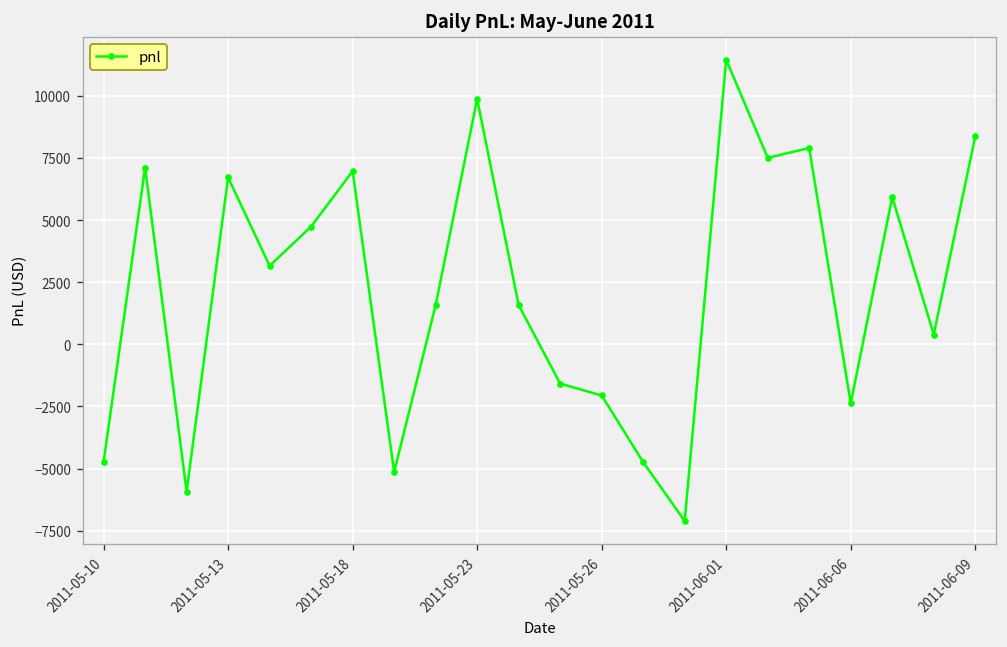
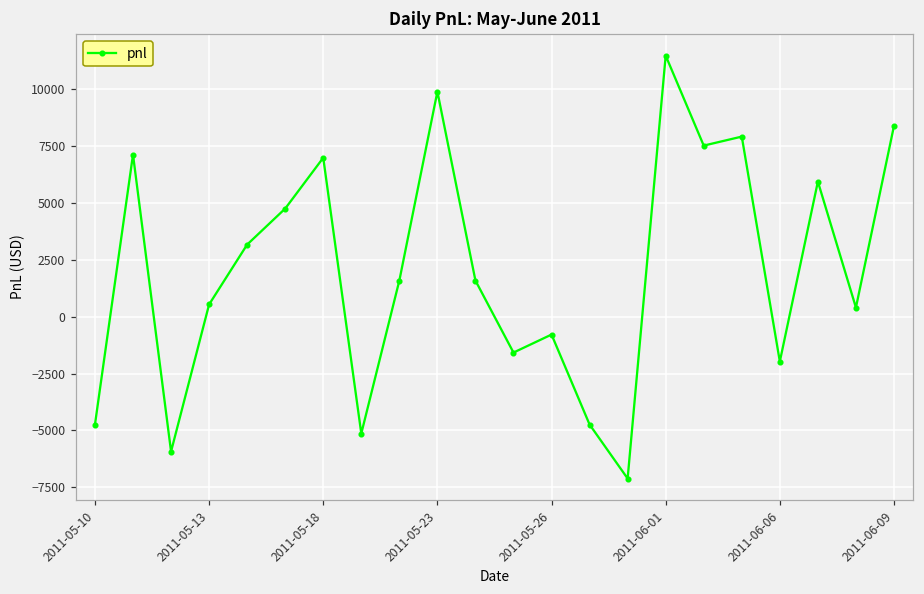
2011-05-13: 6700 -> 500
2011-05-26: -2100 -> -800
2011-06-06: -2400 -> -2000
